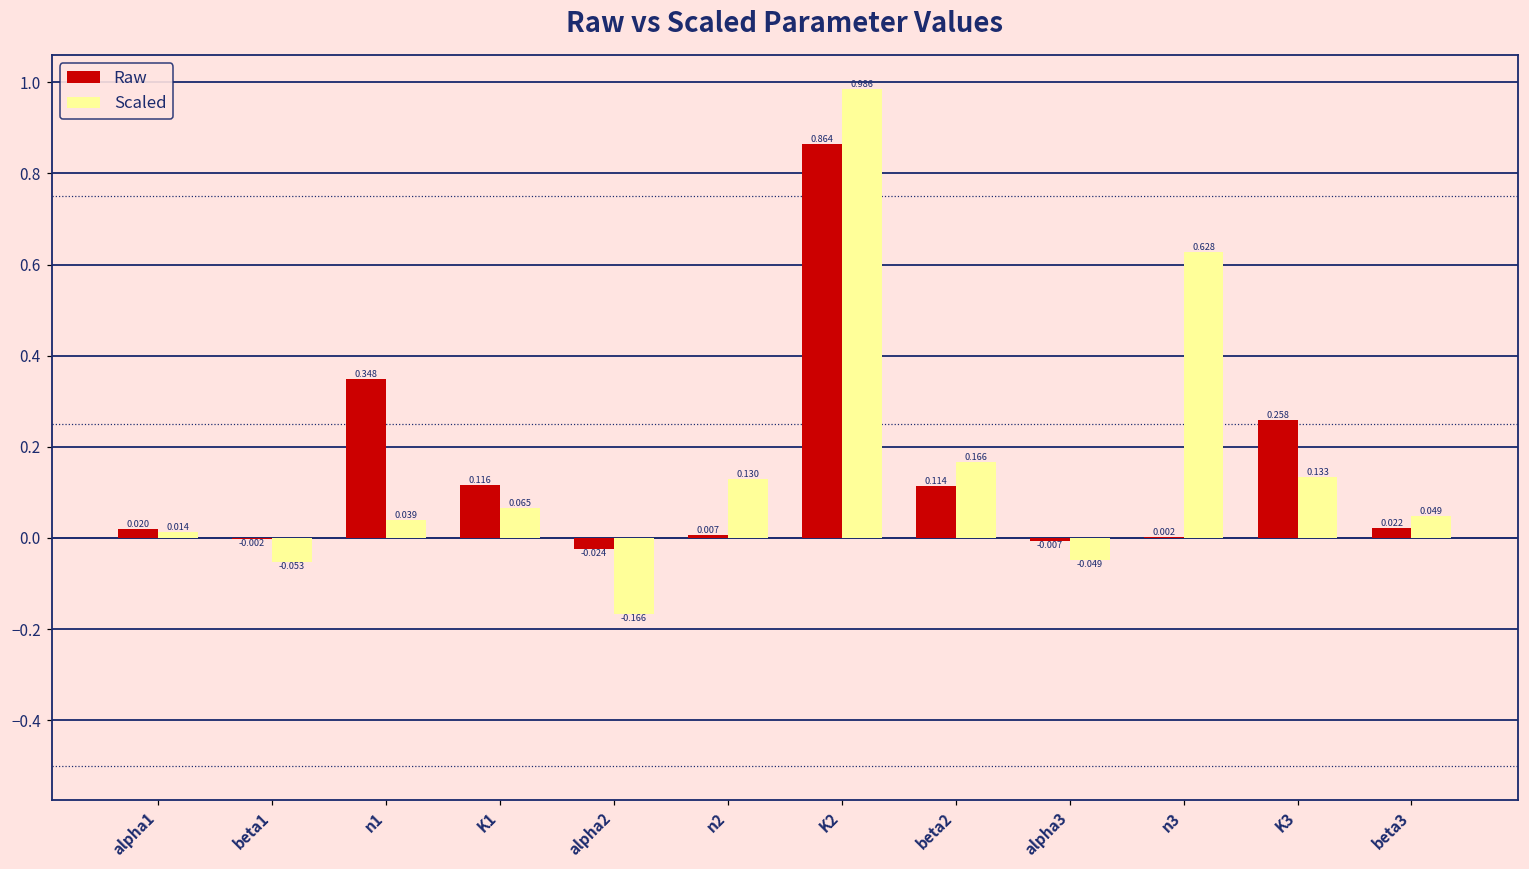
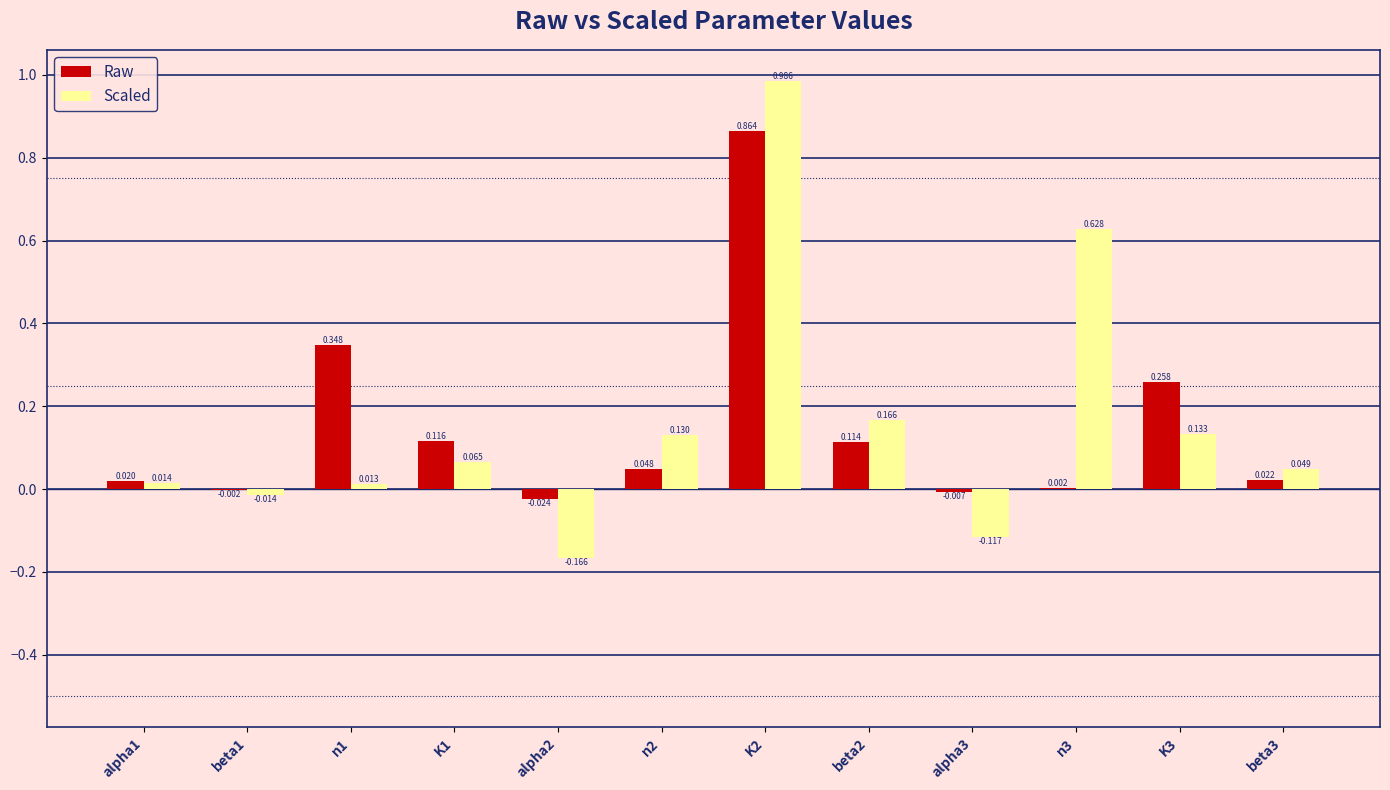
Scaled, beta1: -0.053 -> -0.014
Scaled, n1: 0.039 -> 0.013
Raw, n2: 0.007 -> 0.048
Scaled, alpha3: -0.049 -> -0.117
